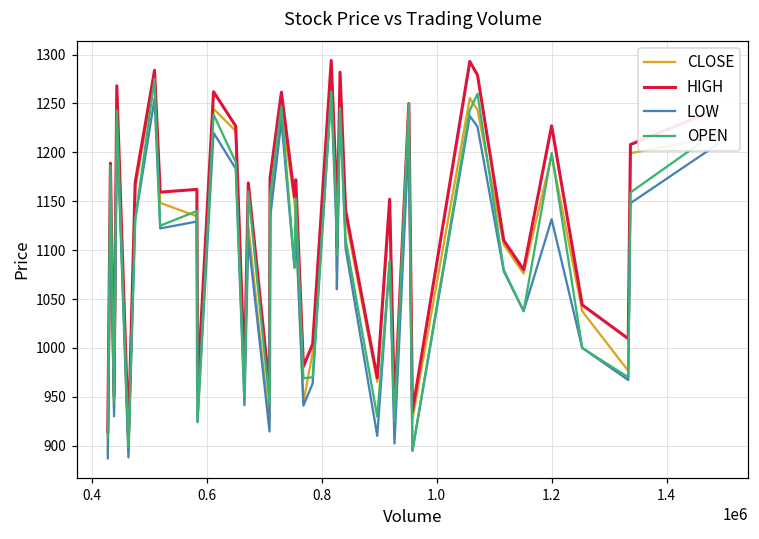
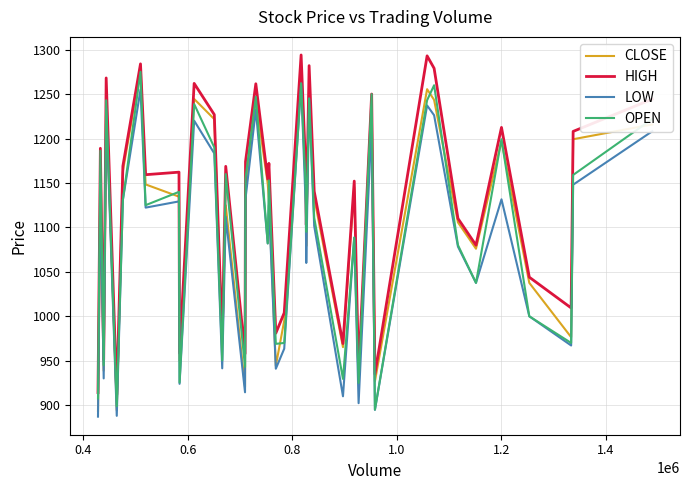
HIGH, 1.2: 1230 -> 1210
